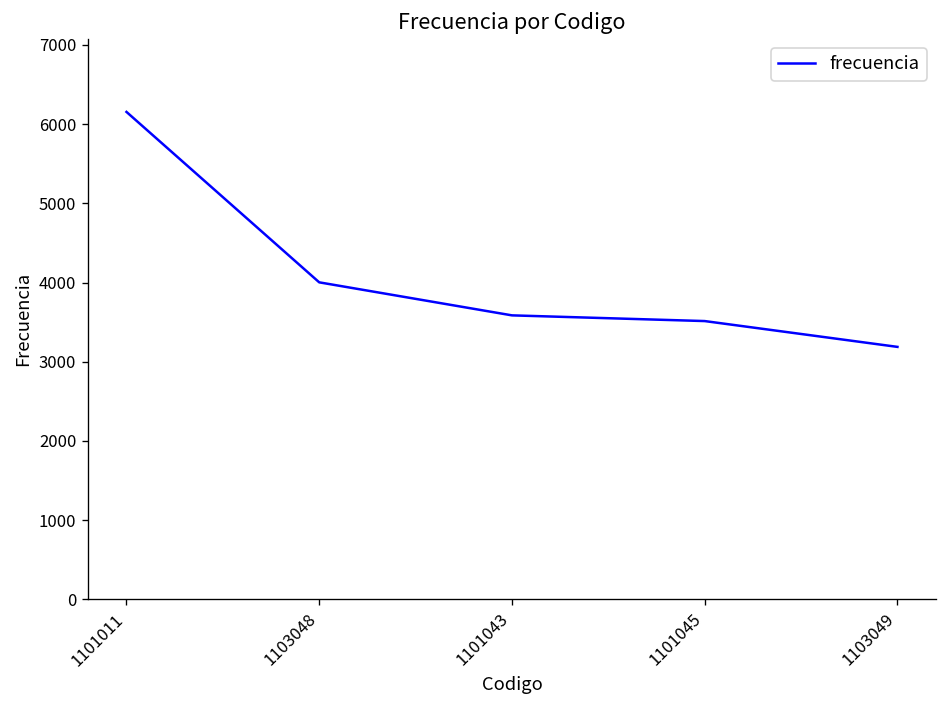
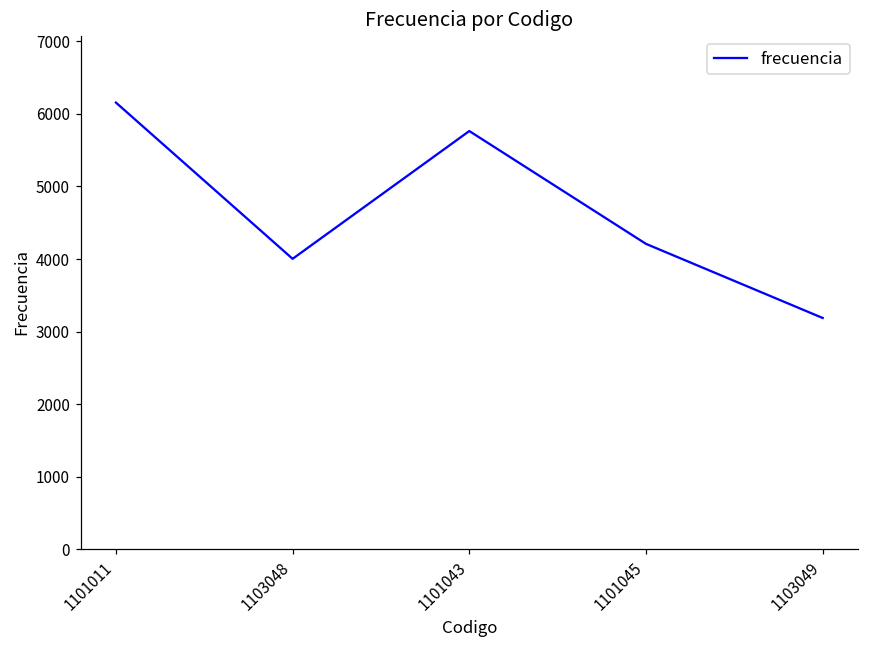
1101043: 3600 -> 5800
1101045: 3500 -> 4200
